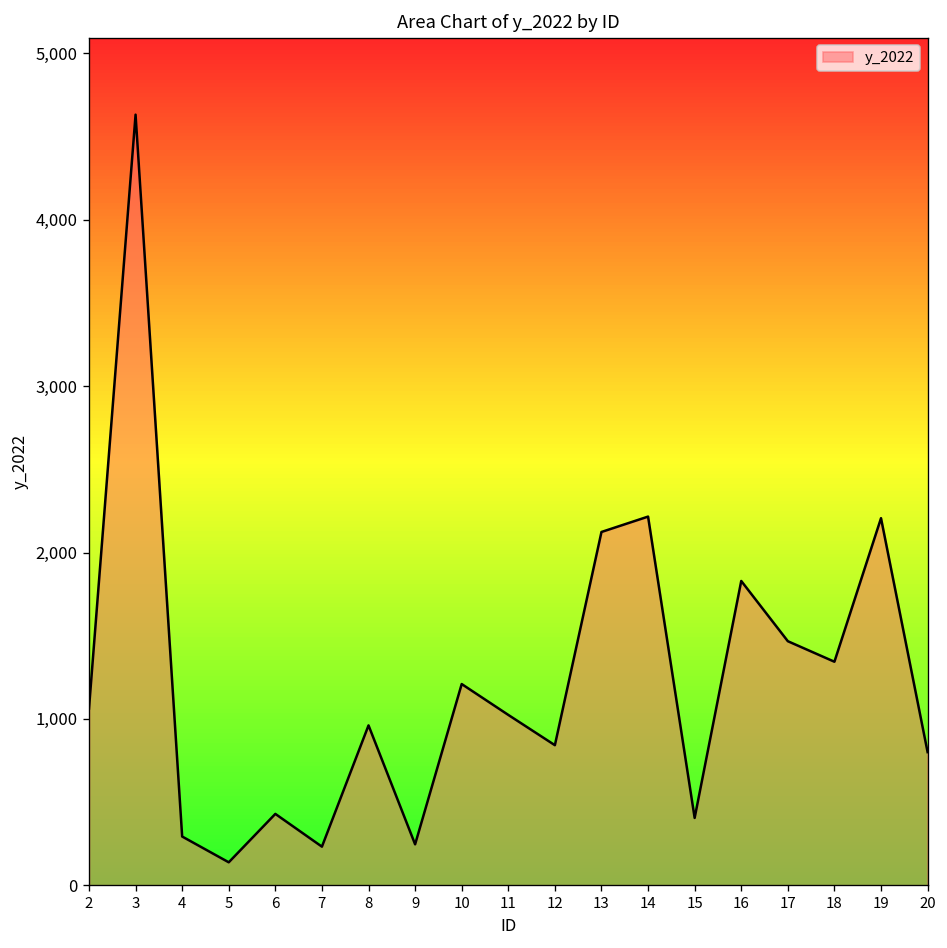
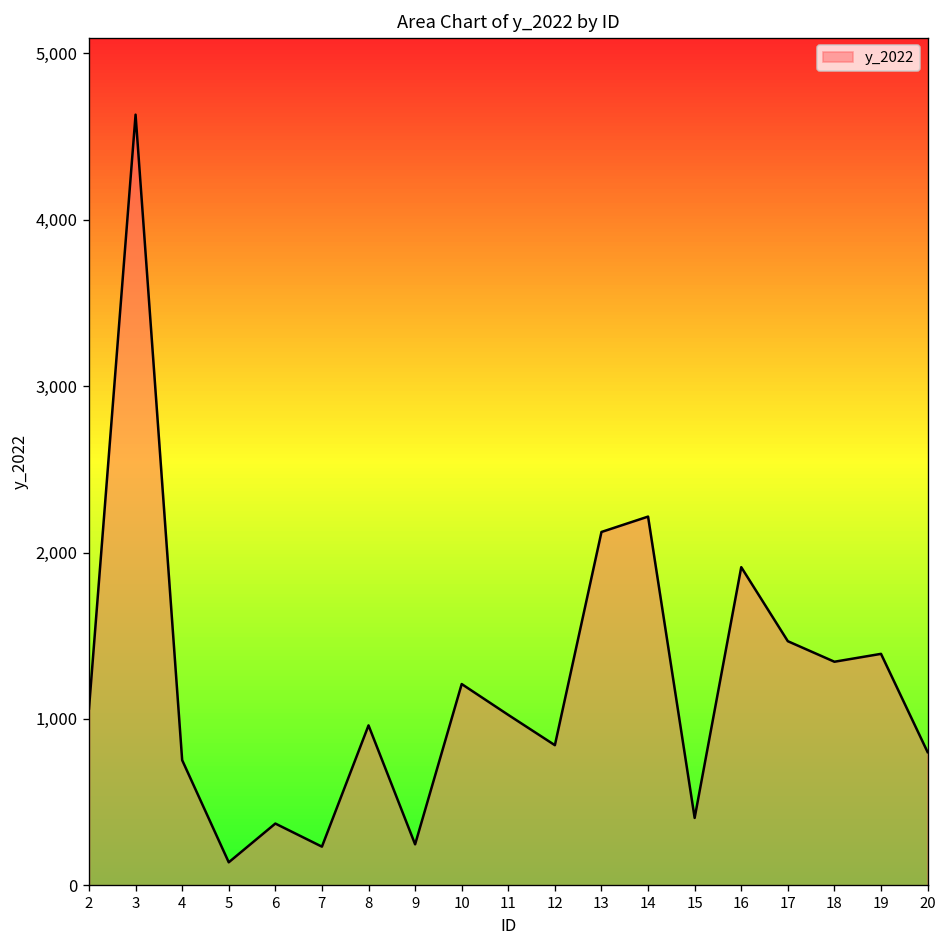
4: 290 -> 750
6: 430 -> 370
16: 1,830 -> 1,910
19: 2,210 -> 1,390
